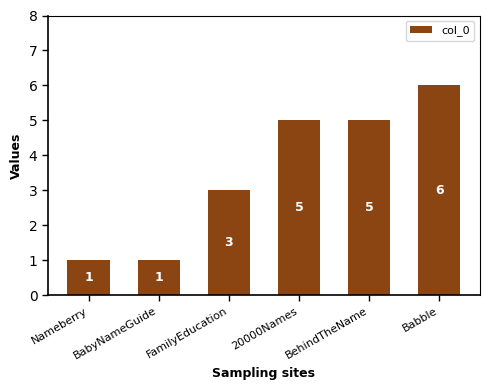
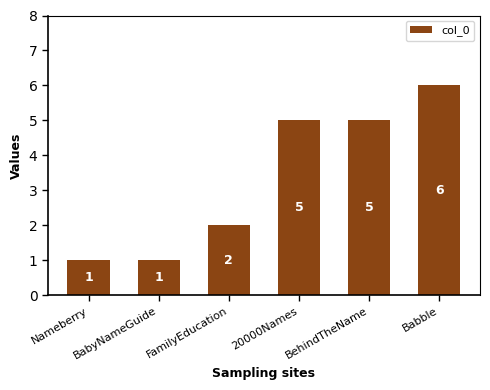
FamilyEducation: 3 -> 2
